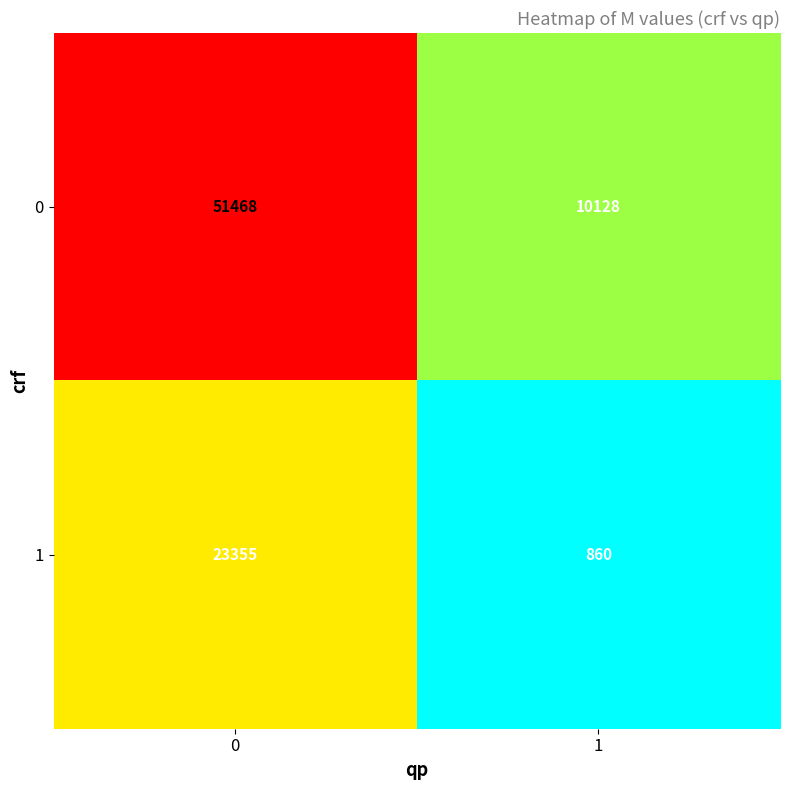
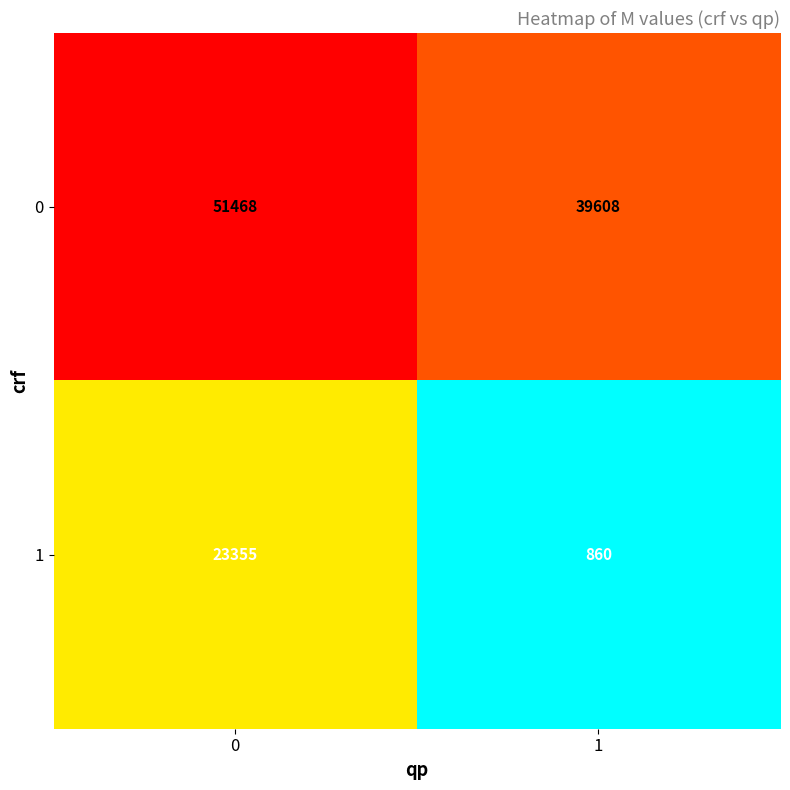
0, 1: 10128 -> 39608
